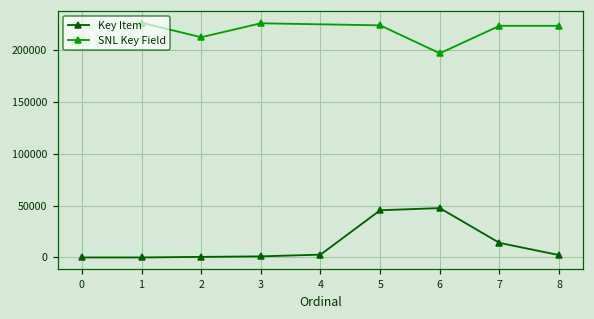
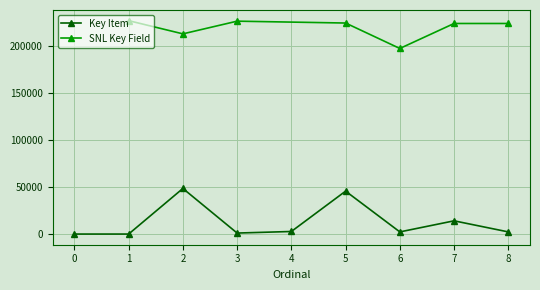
Key Item, 2: 0 -> 50000
Key Item, 6: 50000 -> 0
